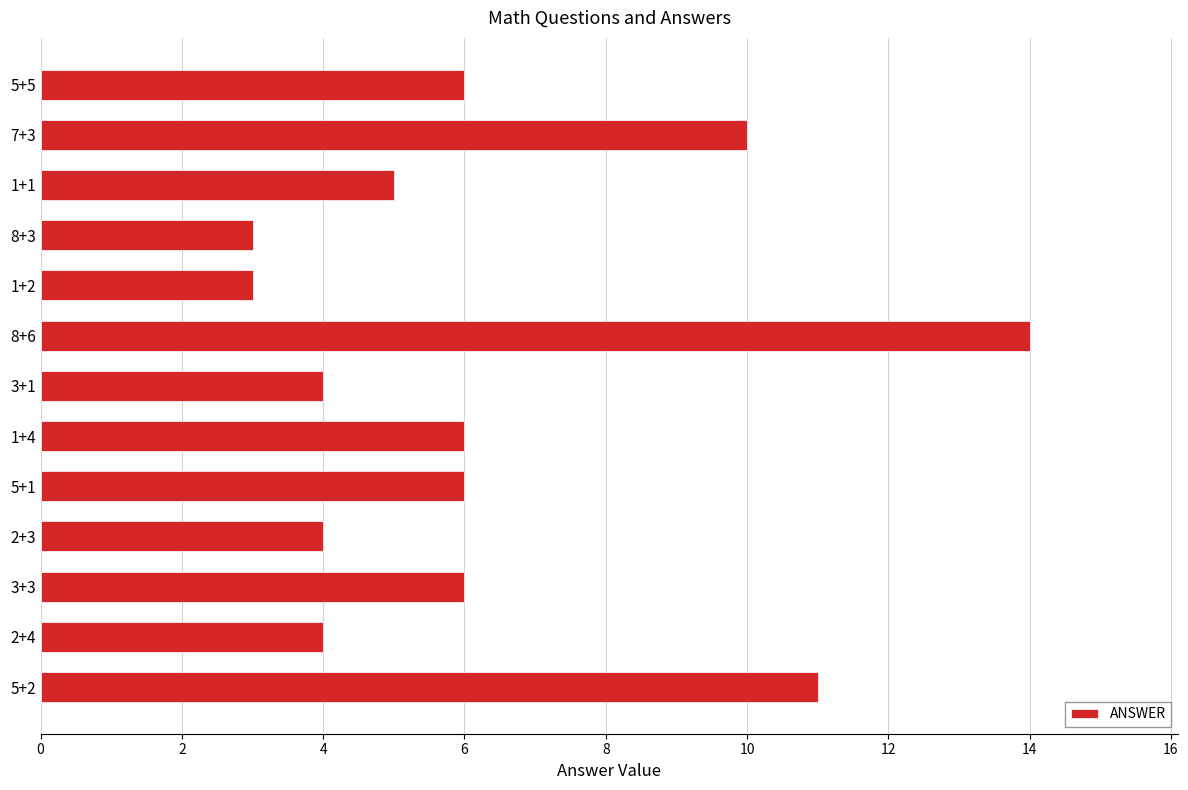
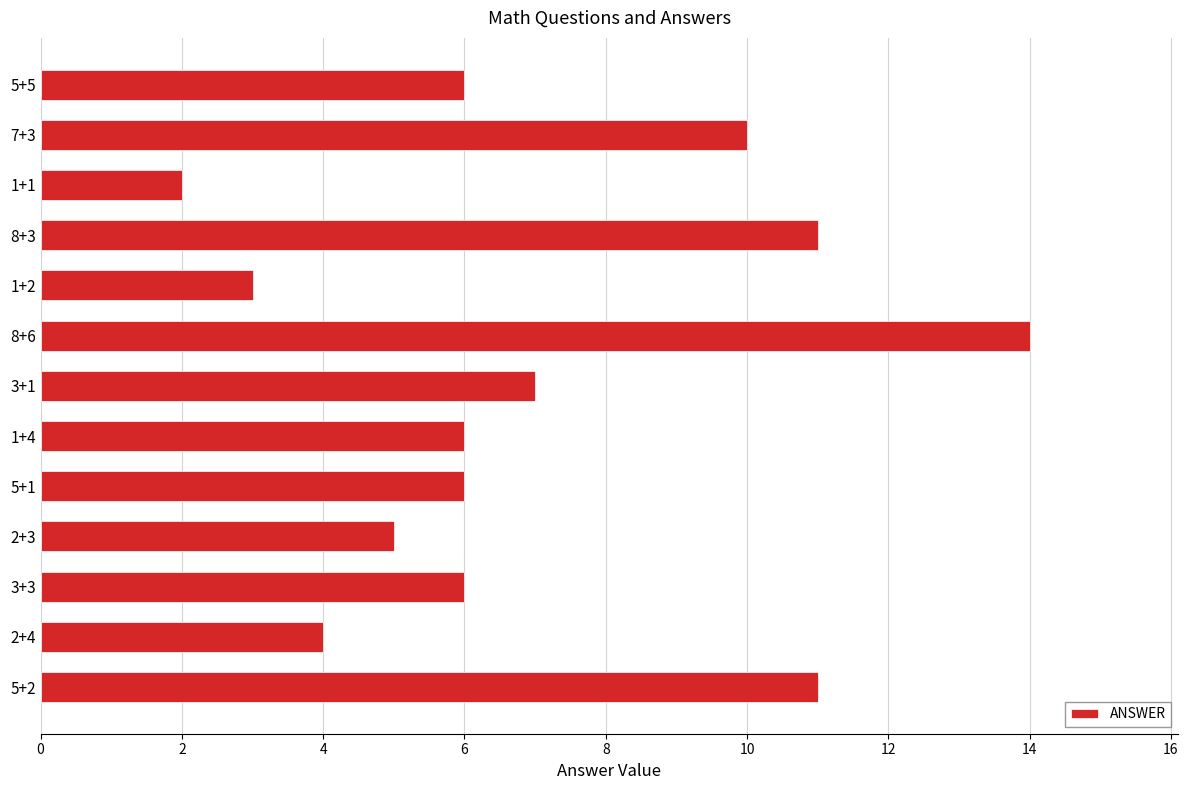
1+1: 5 -> 2
8+3: 3 -> 11
3+1: 4 -> 7
2+3: 4 -> 5
